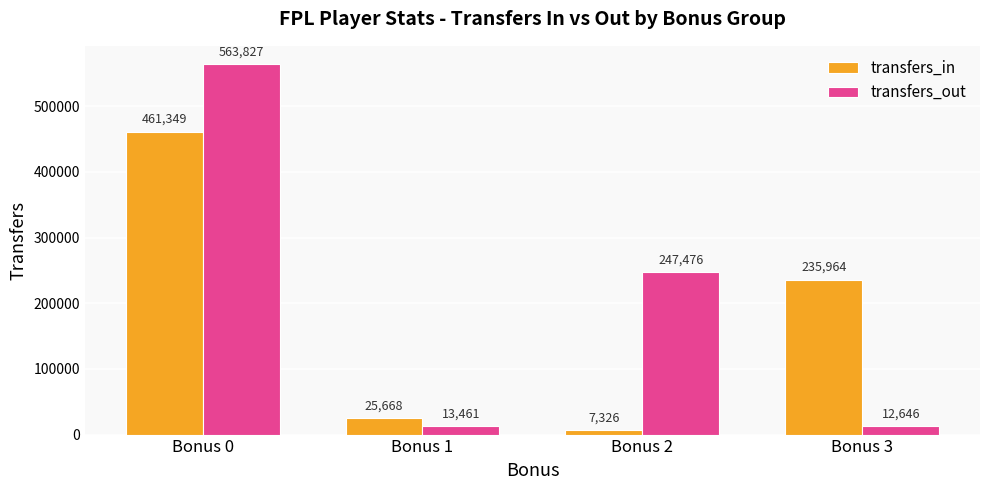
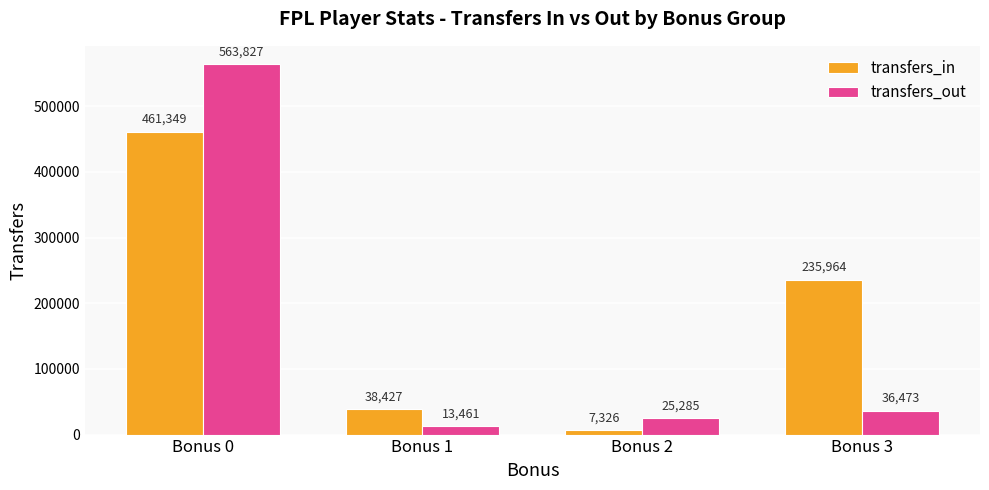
transfers_in, Bonus 1: 25,668 -> 38,427
transfers_out, Bonus 2: 247,476 -> 25,285
transfers_out, Bonus 3: 12,646 -> 36,473
